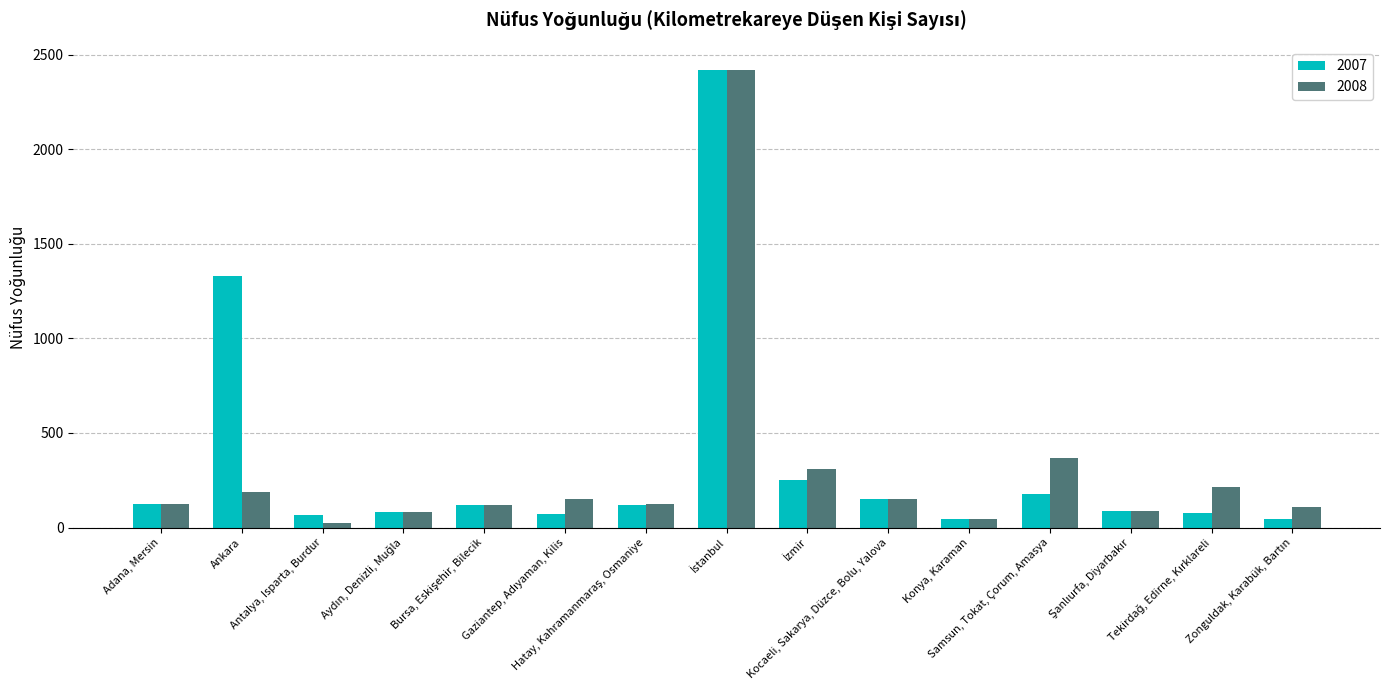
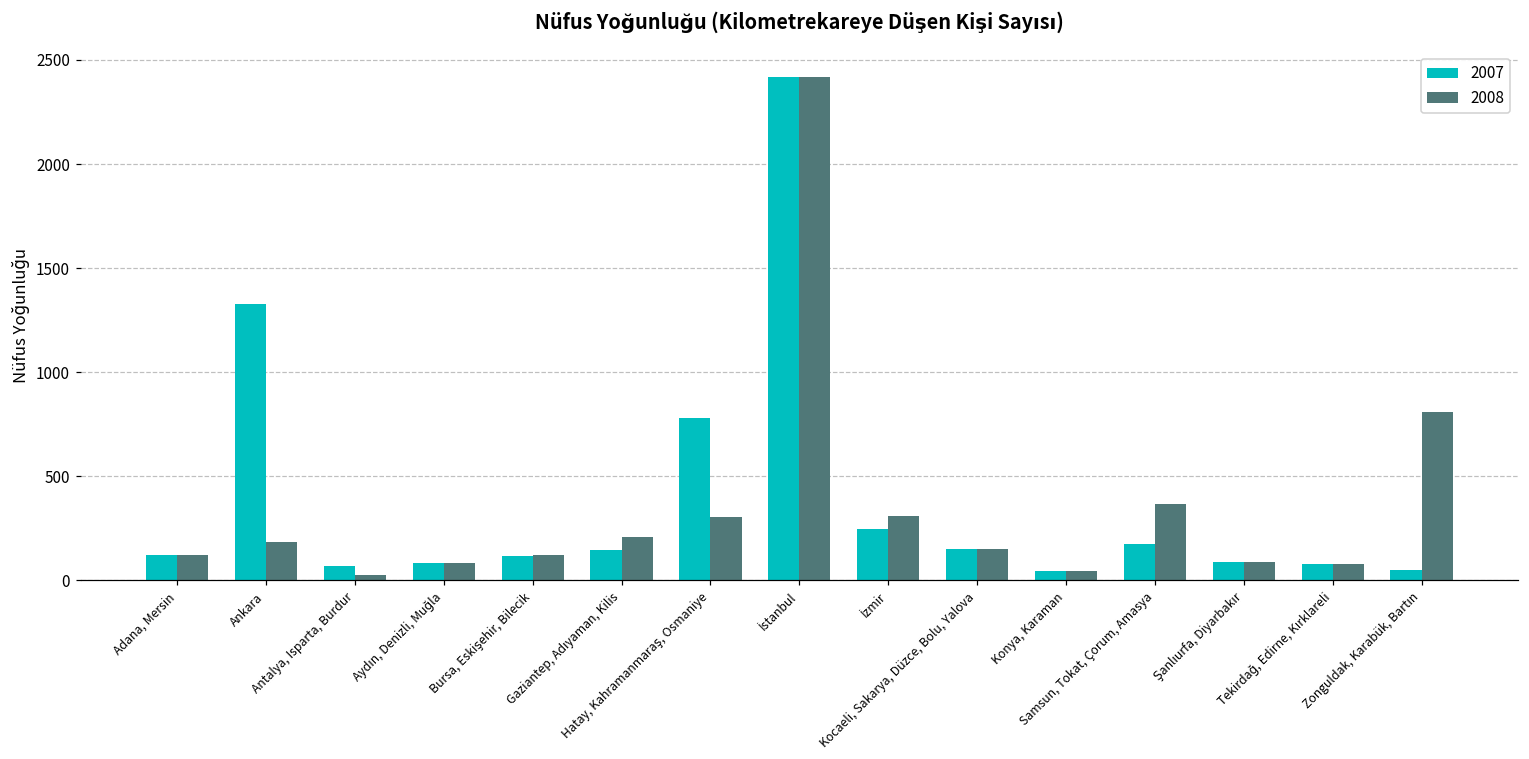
2007, Gaziantep, Adıyaman, Kilis: 70 -> 150
2008, Gaziantep, Adıyaman, Kilis: 150 -> 210
2007, Hatay, Kahramanmaraş, Osmaniye: 120 -> 780
2008, Hatay, Kahramanmaraş, Osmaniye: 130 -> 310
2008, Tekirdağ, Edirne, Kırklareli: 220 -> 80
2008, Zonguldak, Karabük, Bartın: 110 -> 810
